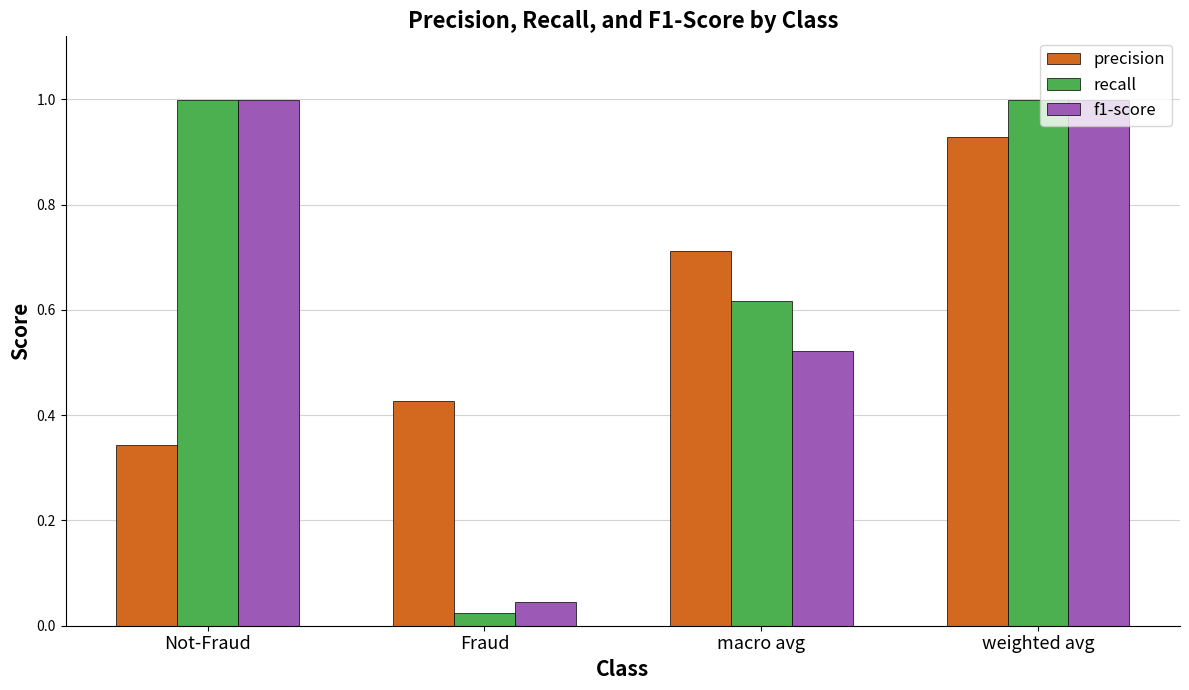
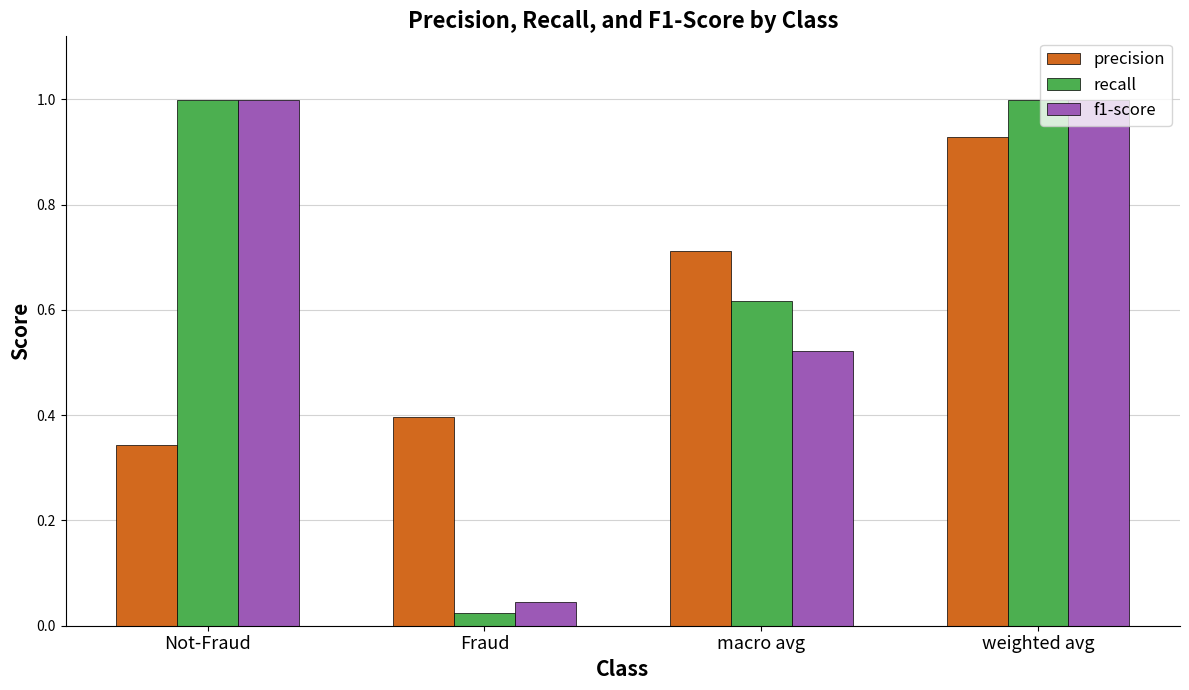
precision, Fraud: 0.43 -> 0.40
